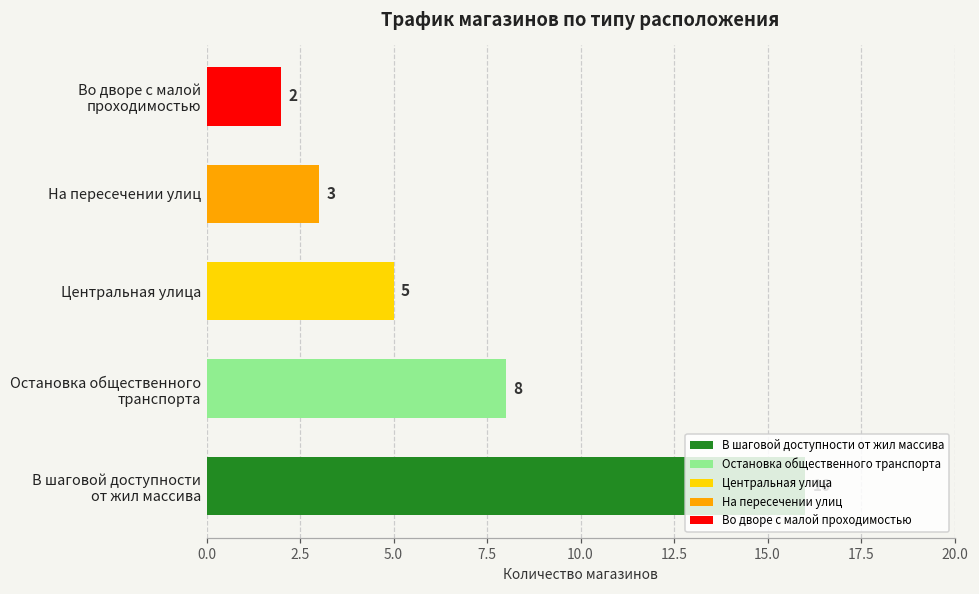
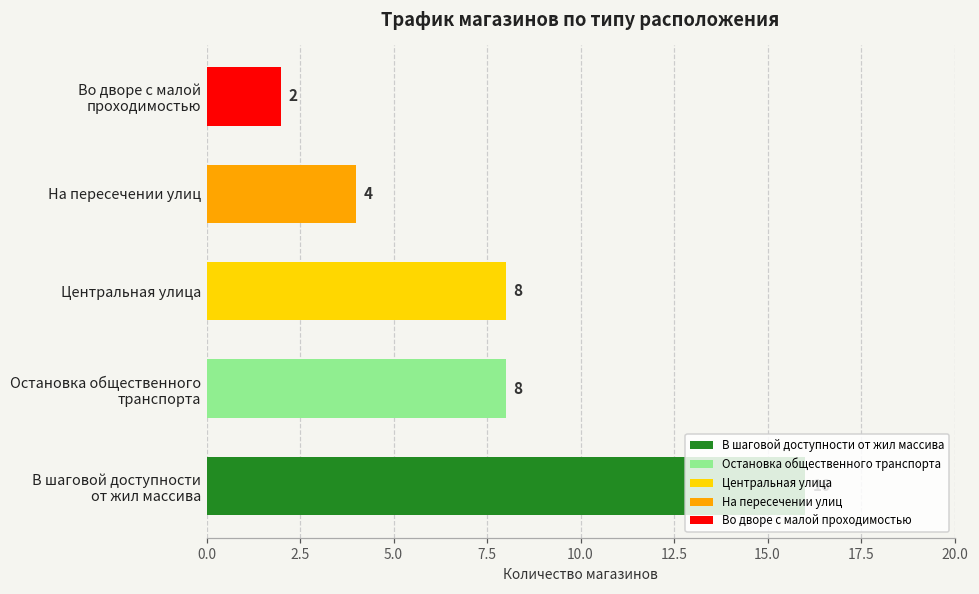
На пересечении улиц: 3 -> 4
Центральная улица: 5 -> 8
